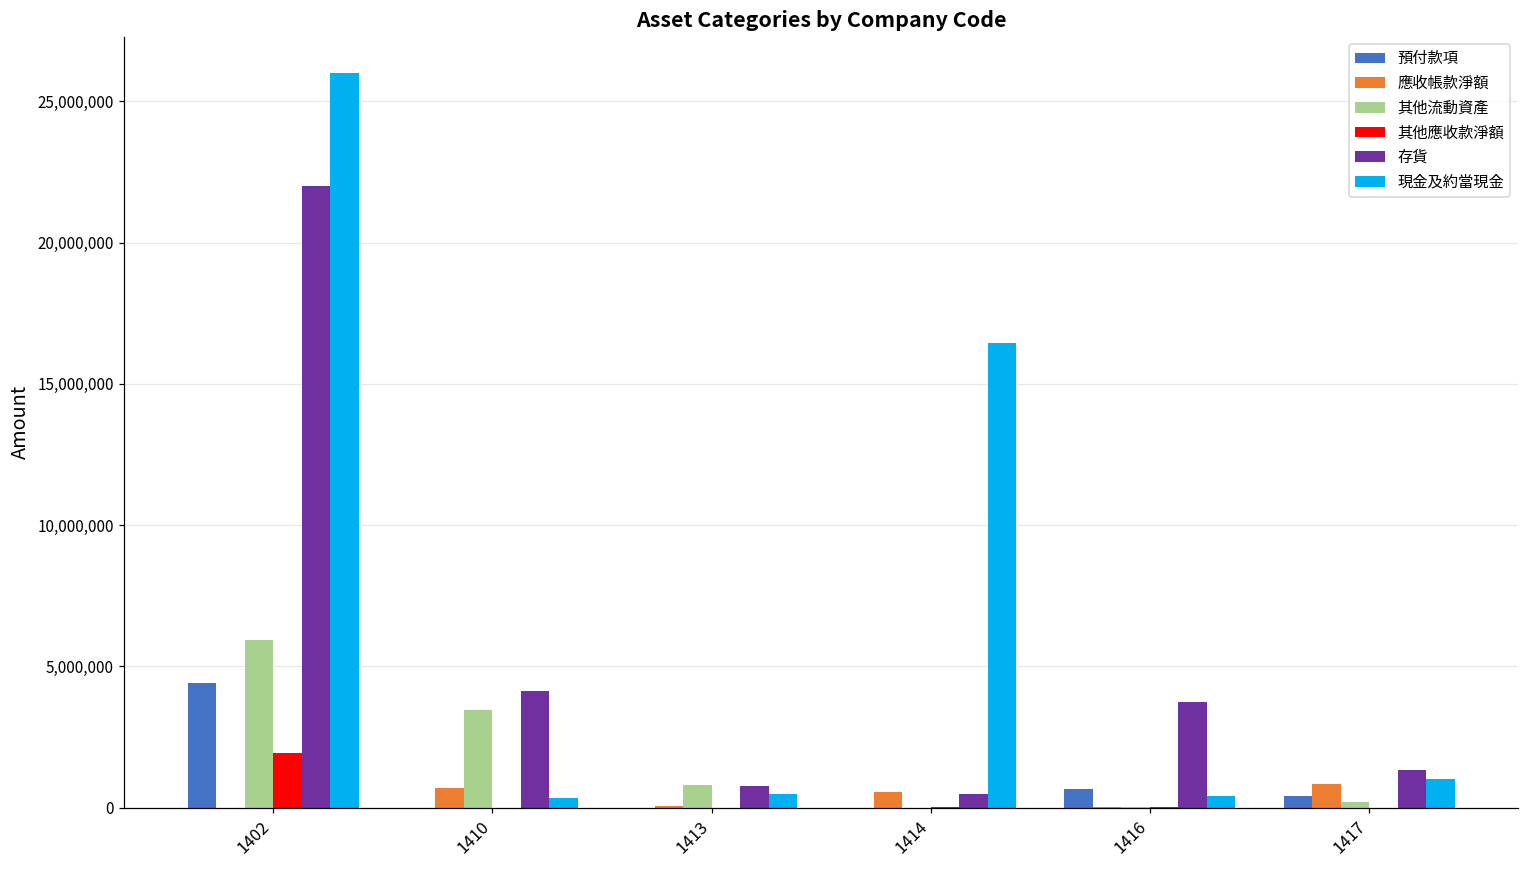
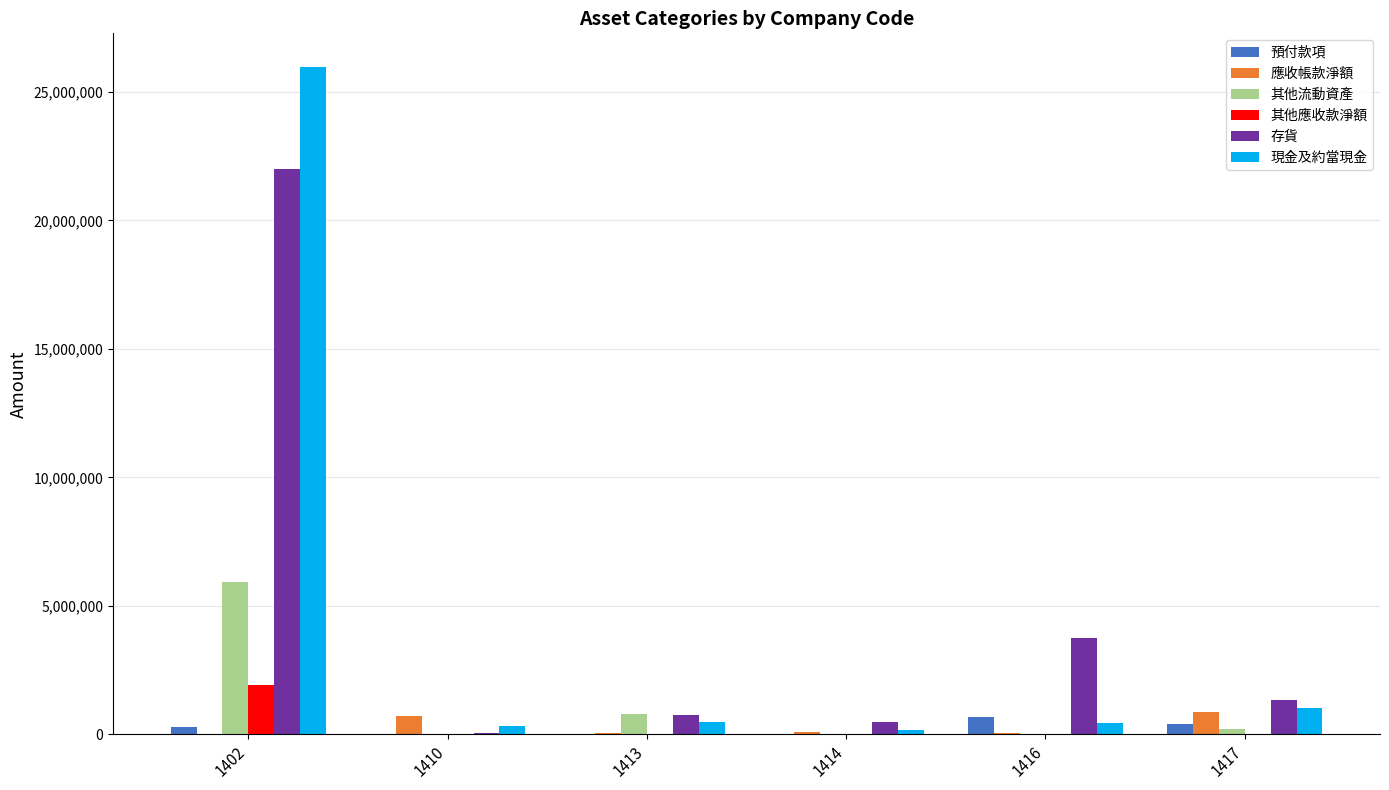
預付款項, 1402: 4,400,000 -> 300,000
其他流動資產, 1410: 3,500,000 -> 0
存貨, 1410: 4,100,000 -> 0
應收帳款淨額, 1414: 600,000 -> 100,000
現金及約當現金, 1414: 16,400,000 -> 200,000
